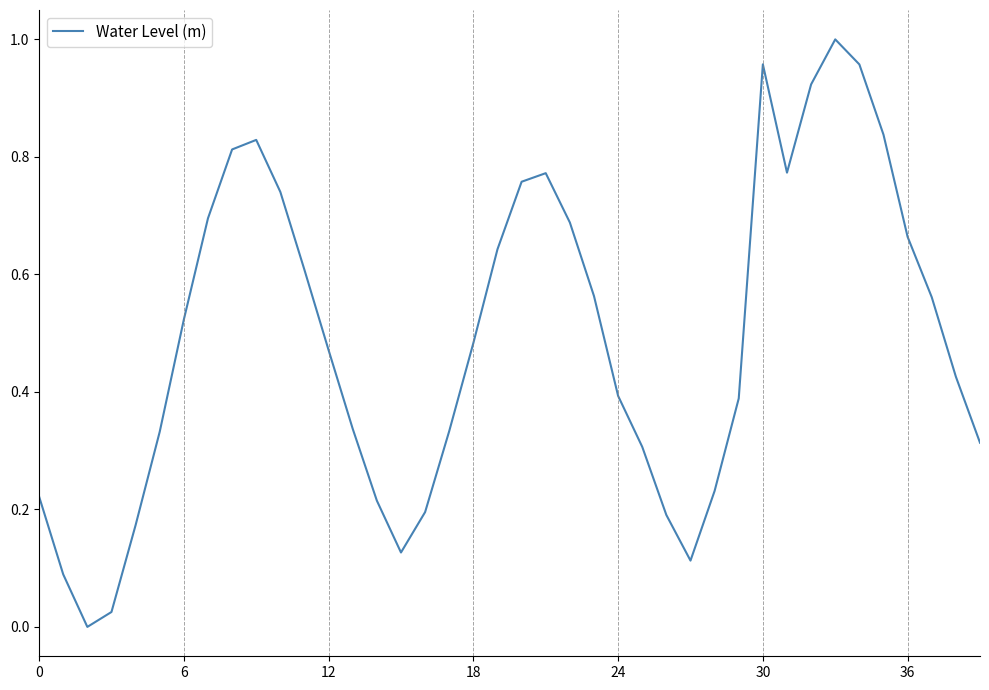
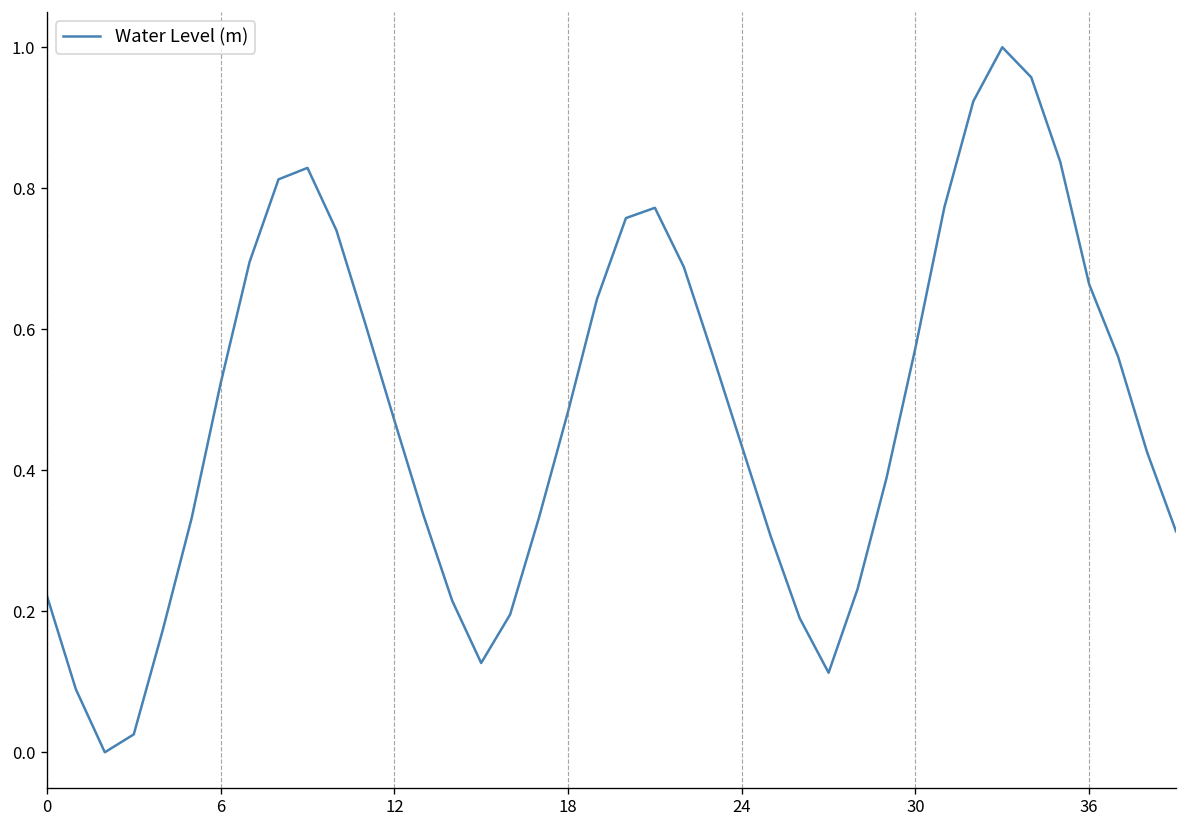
24: 0.39 -> 0.43
30: 0.96 -> 0.57
